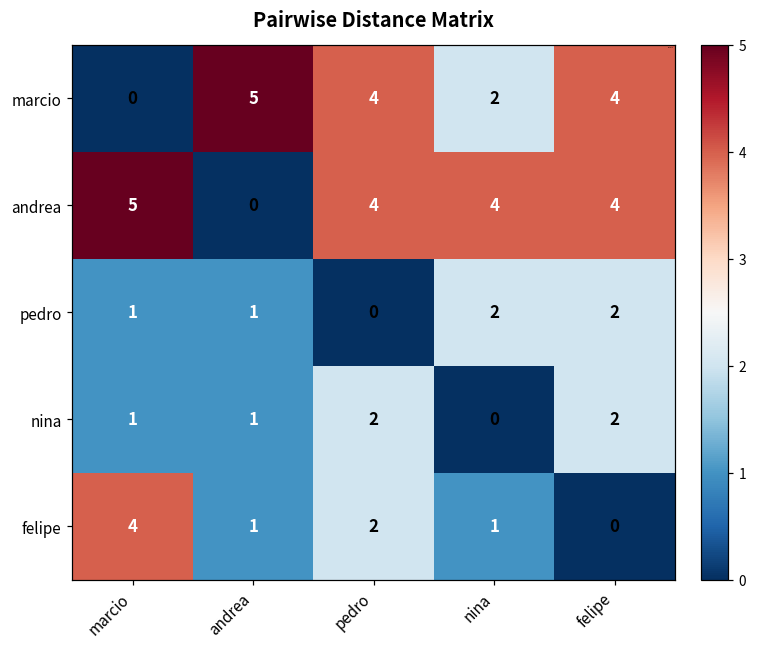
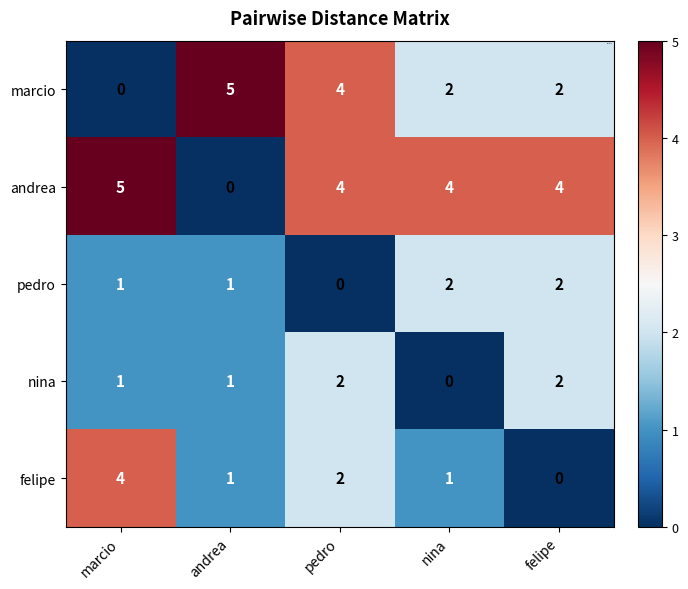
marcio, felipe: 4 -> 2
